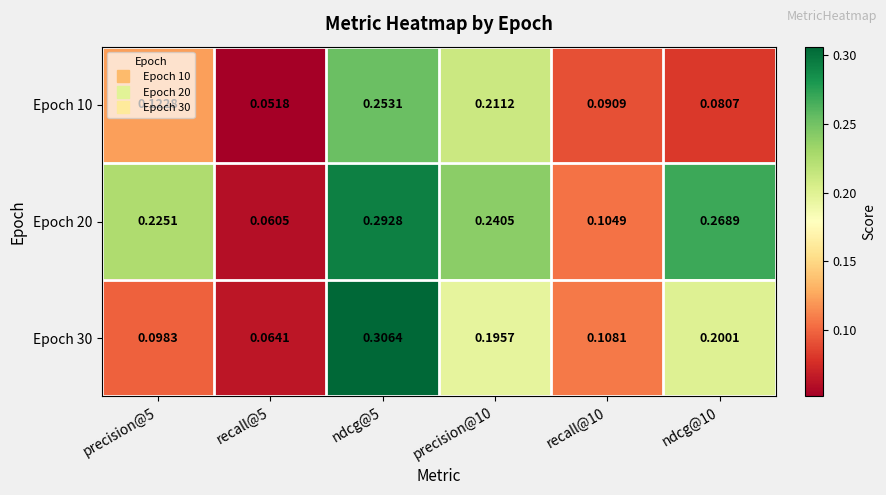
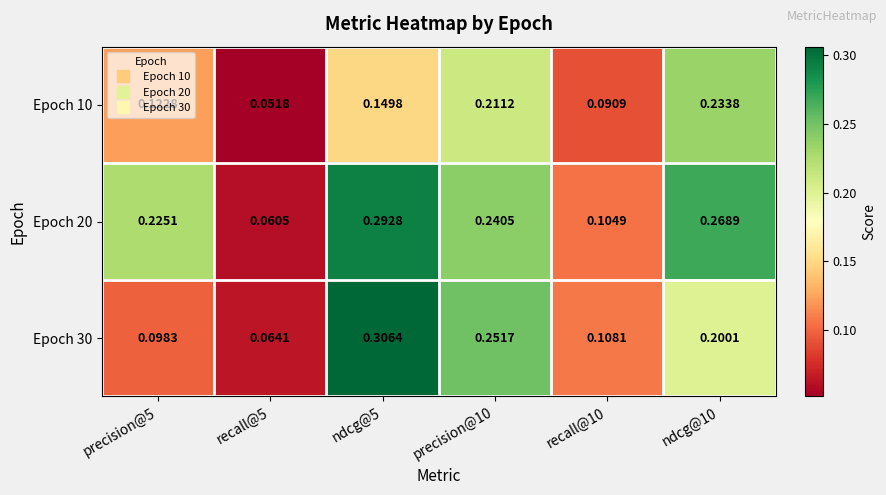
Epoch 10, ndcg@5: 0.2531 -> 0.1498
Epoch 10, ndcg@10: 0.0807 -> 0.2338
Epoch 30, precision@10: 0.1957 -> 0.2517
